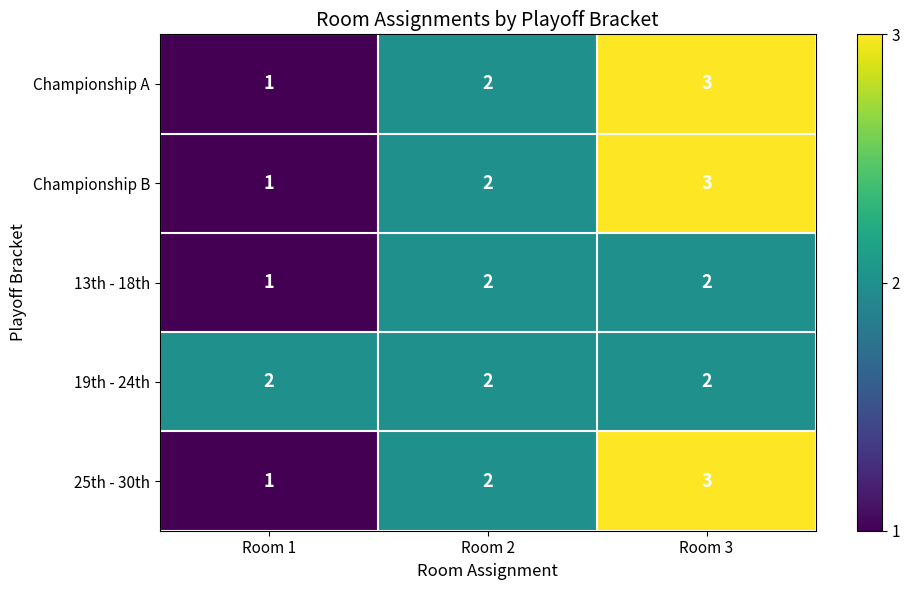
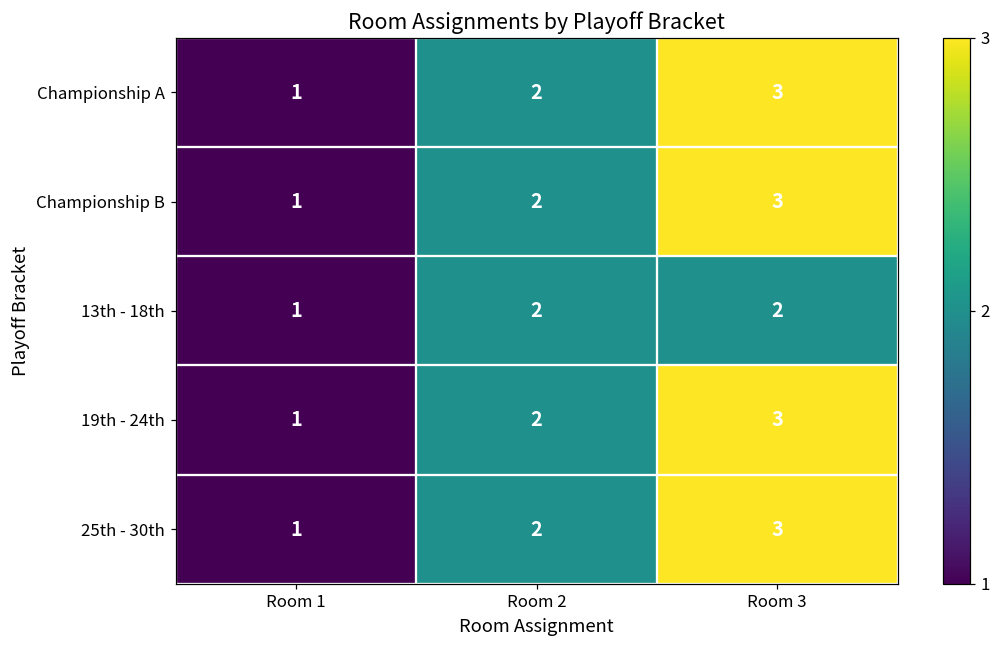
19th - 24th, Room 1: 2 -> 1
19th - 24th, Room 3: 2 -> 3
